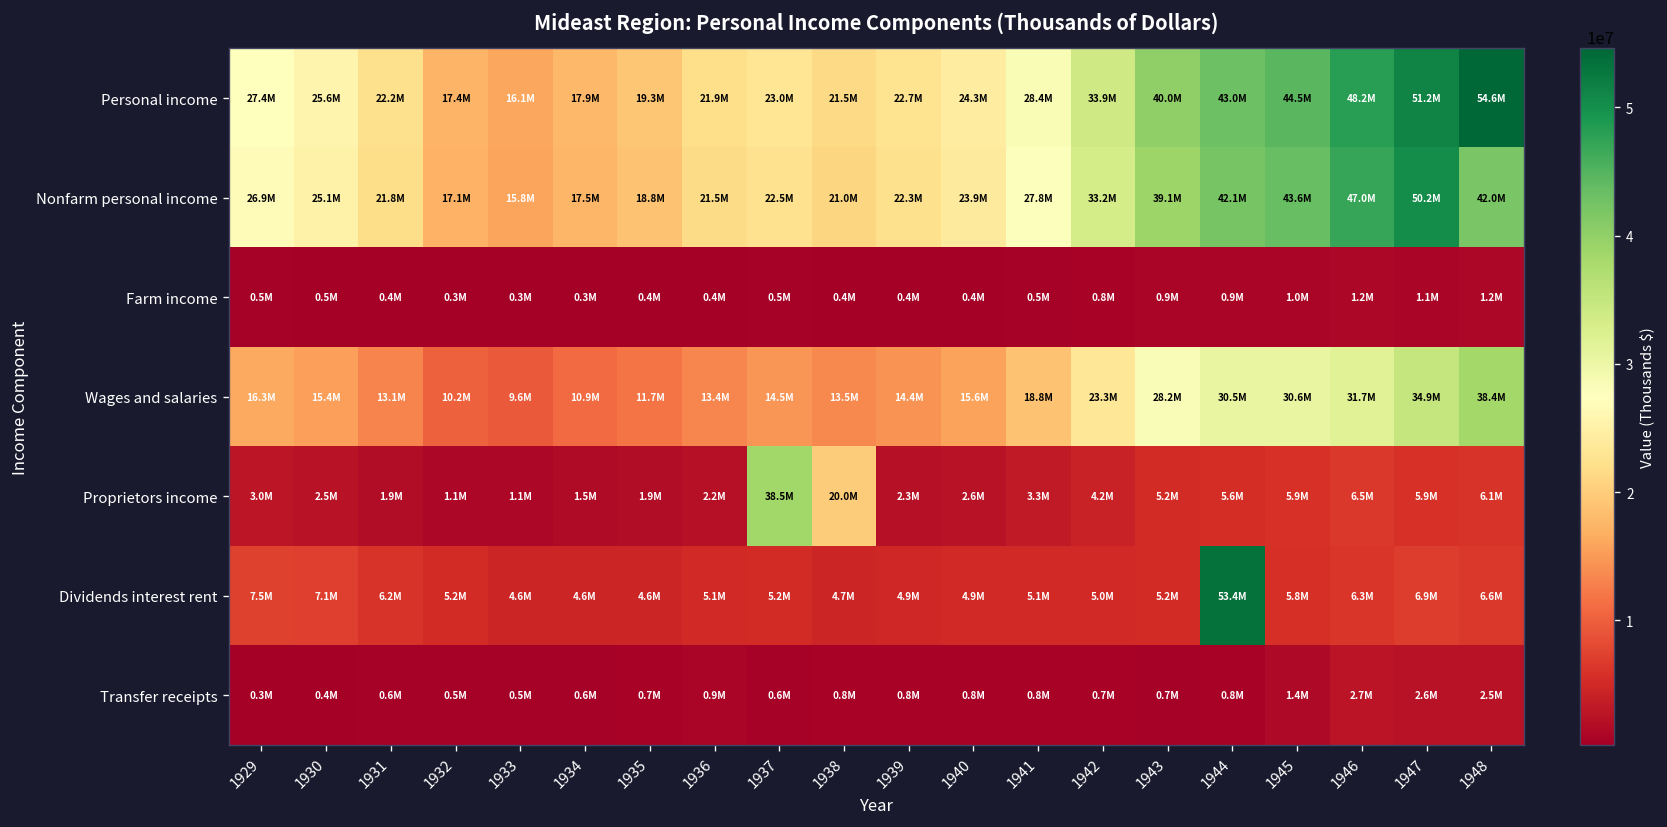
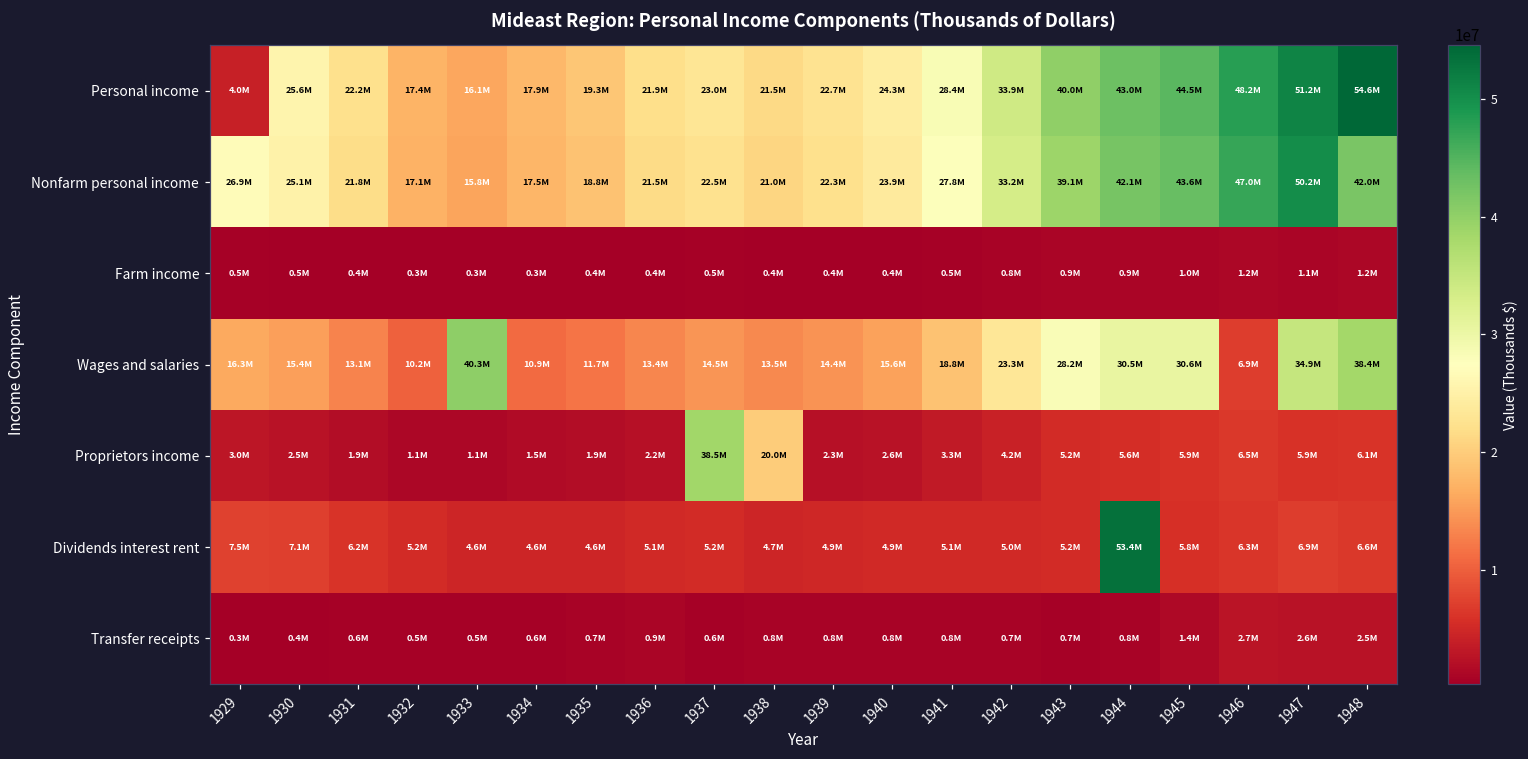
Personal income, 1929: 27.4M -> 4.0M
Wages and salaries, 1933: 9.6M -> 40.3M
Wages and salaries, 1946: 31.7M -> 6.9M
